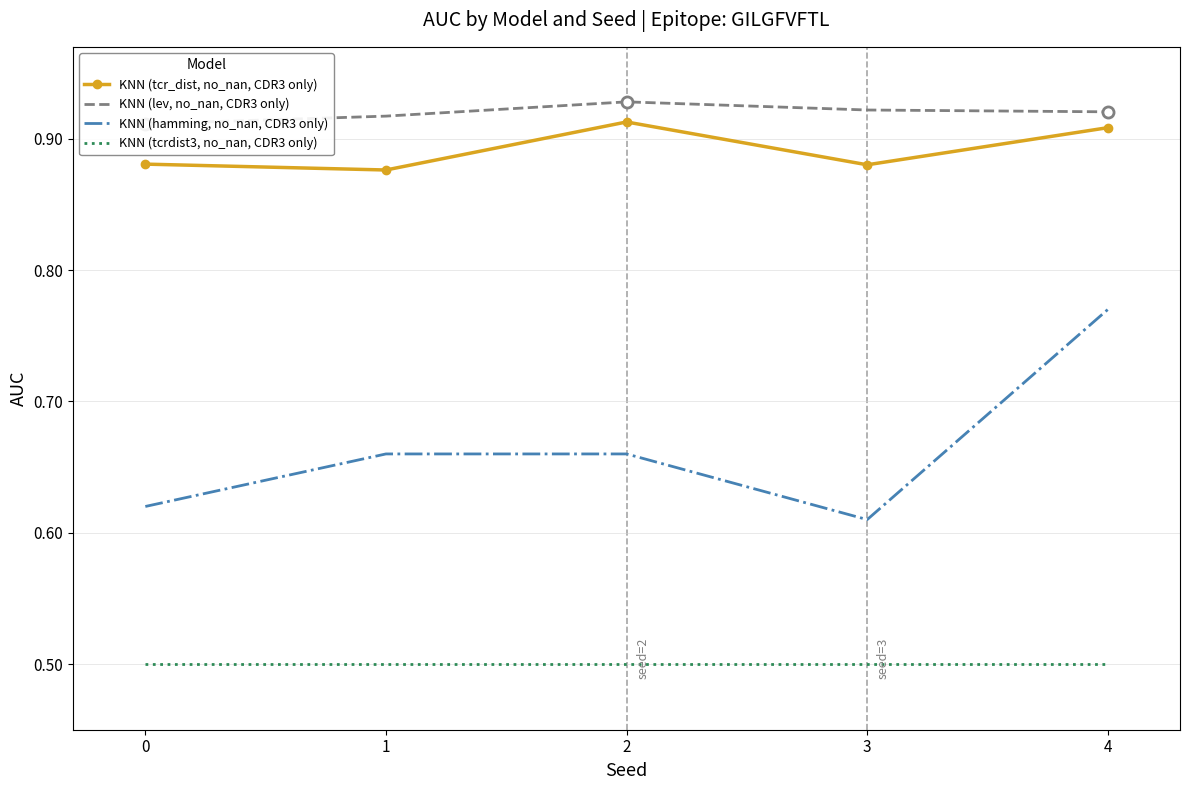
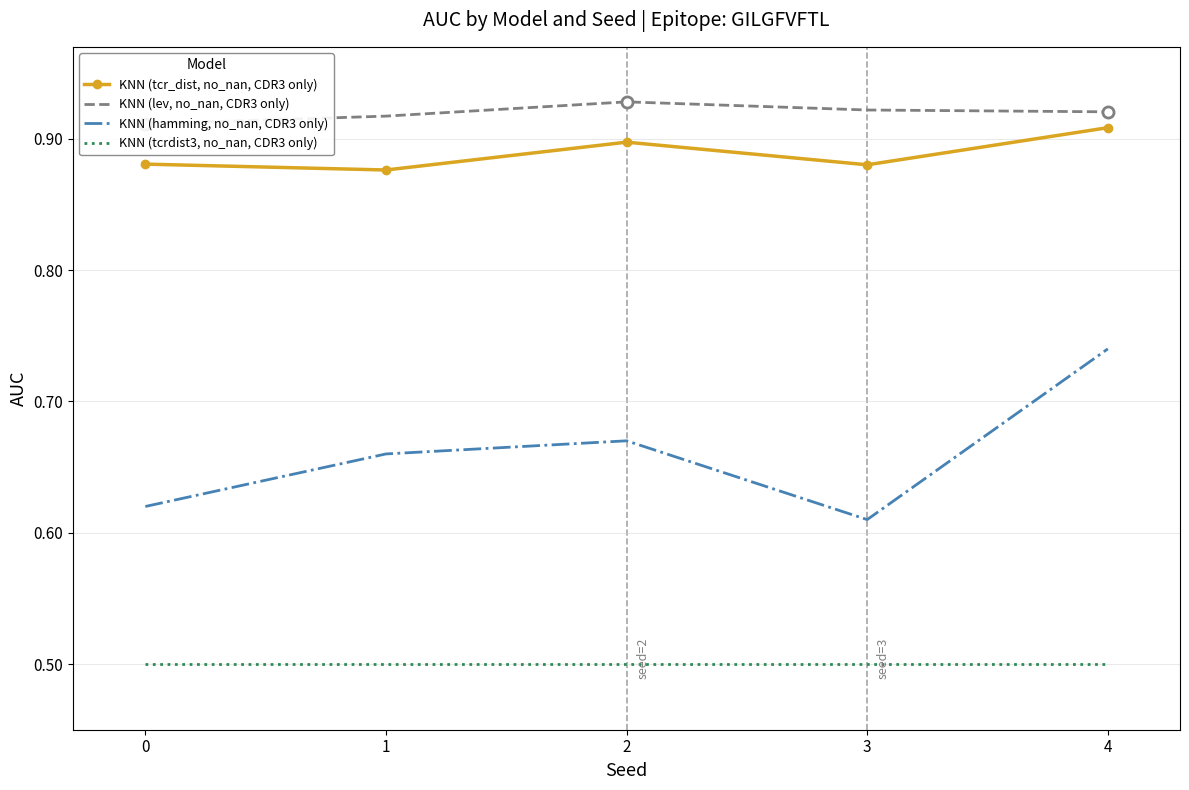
KNN (tcr_dist, no_nan, CDR3 only), 2: 0.913 -> 0.897
KNN (hamming, no_nan, CDR3 only), 2: 0.66 -> 0.67
KNN (hamming, no_nan, CDR3 only), 4: 0.77 -> 0.74
